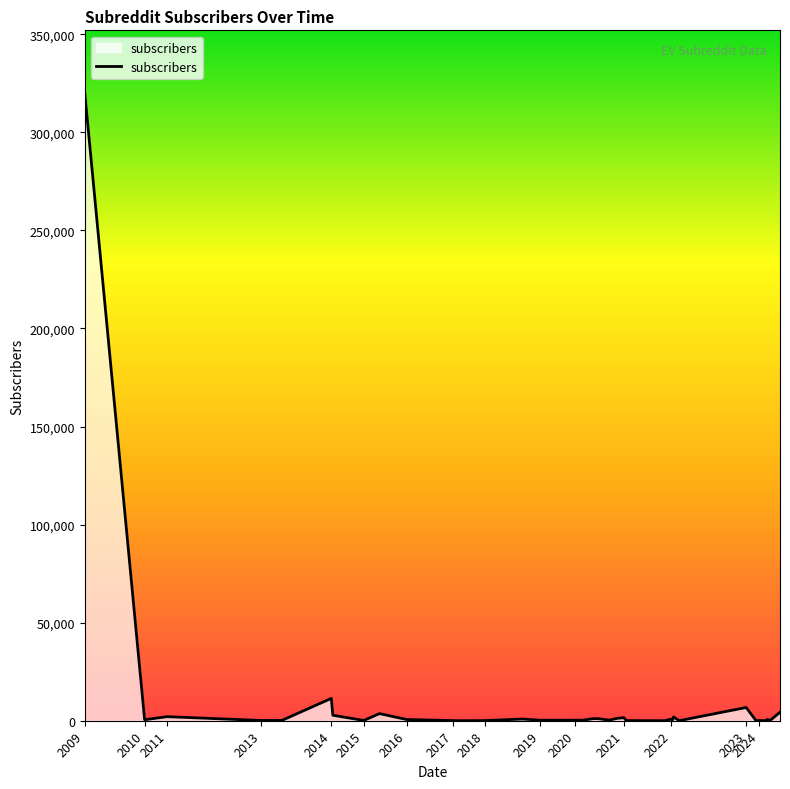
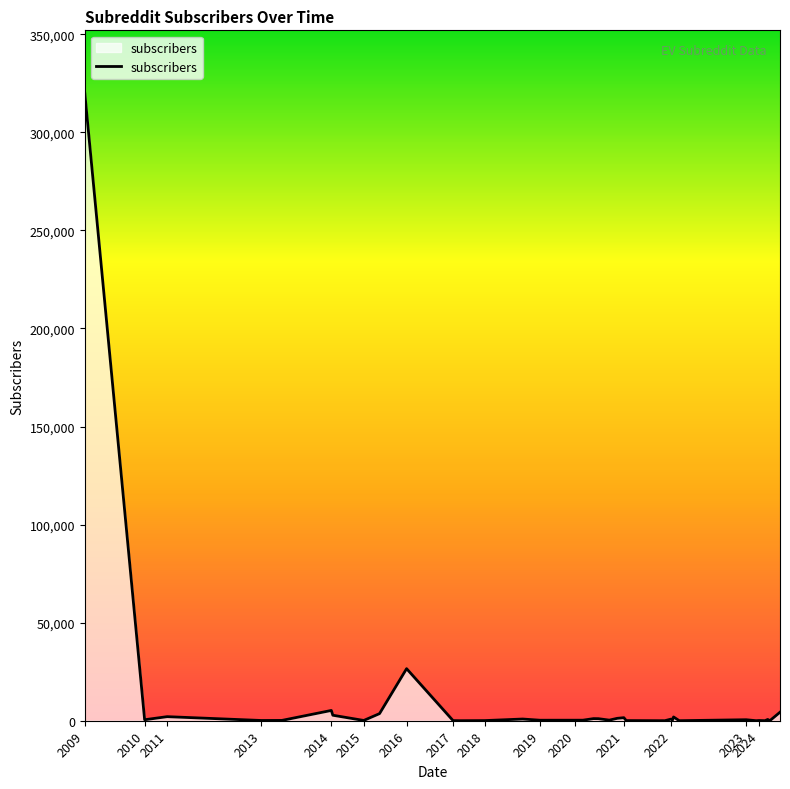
2014: 11,000 -> 5,000
2016: 1,000 -> 27,000
2023: 7,000 -> 1,000
